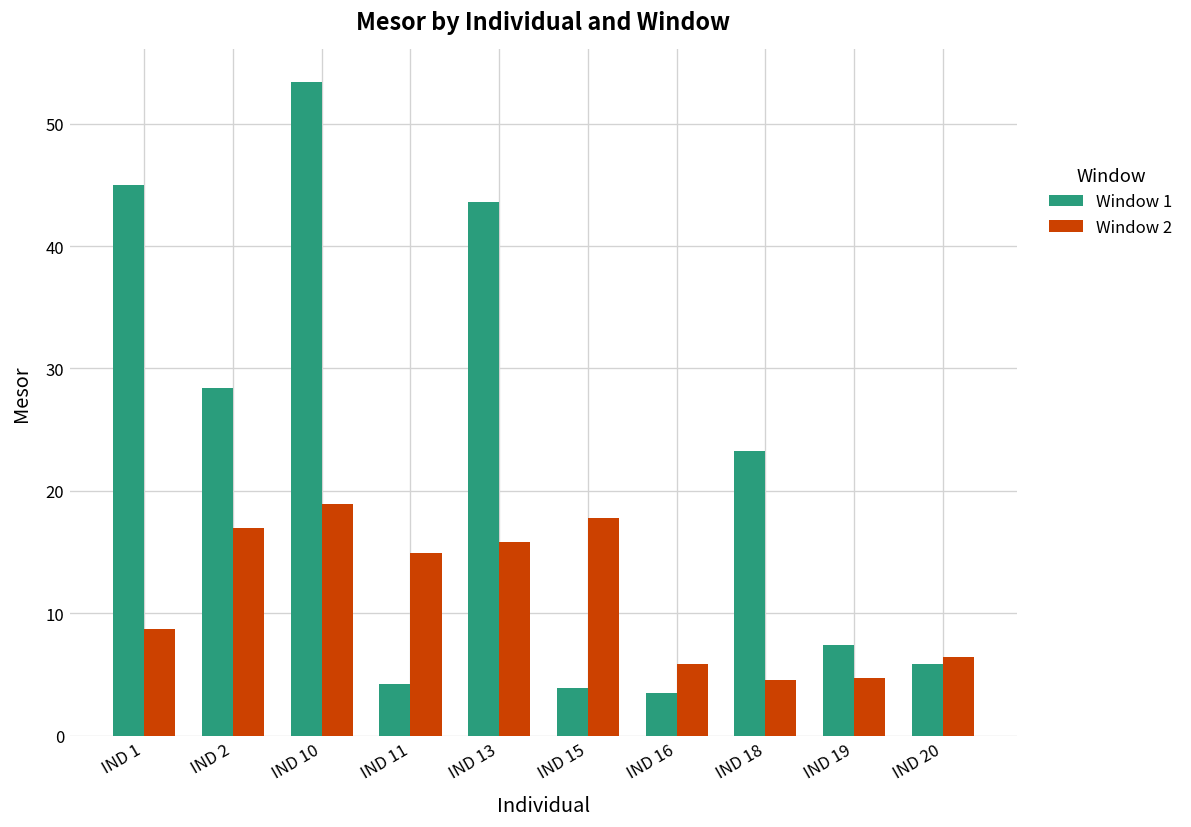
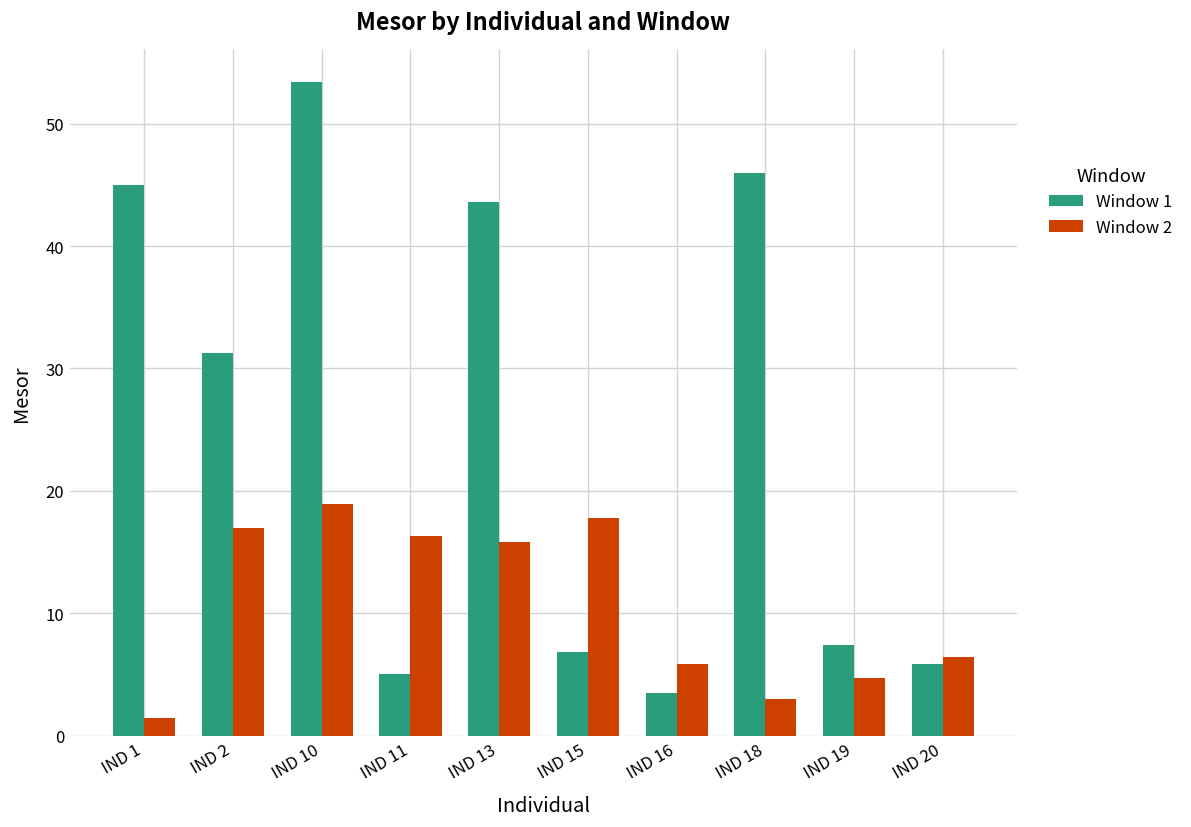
Window 2, IND 1: 8.7 -> 1.4
Window 1, IND 2: 28.4 -> 31.3
Window 1, IND 11: 4.2 -> 5.1
Window 2, IND 11: 14.9 -> 16.3
Window 1, IND 15: 3.9 -> 6.8
Window 1, IND 18: 23.2 -> 45.9
Window 2, IND 18: 4.5 -> 3.0
